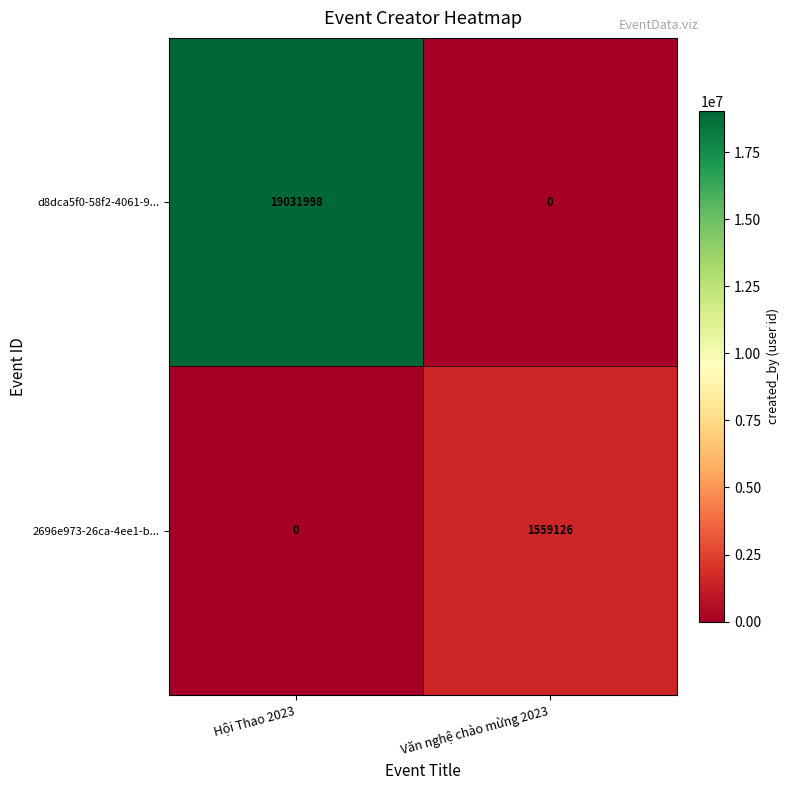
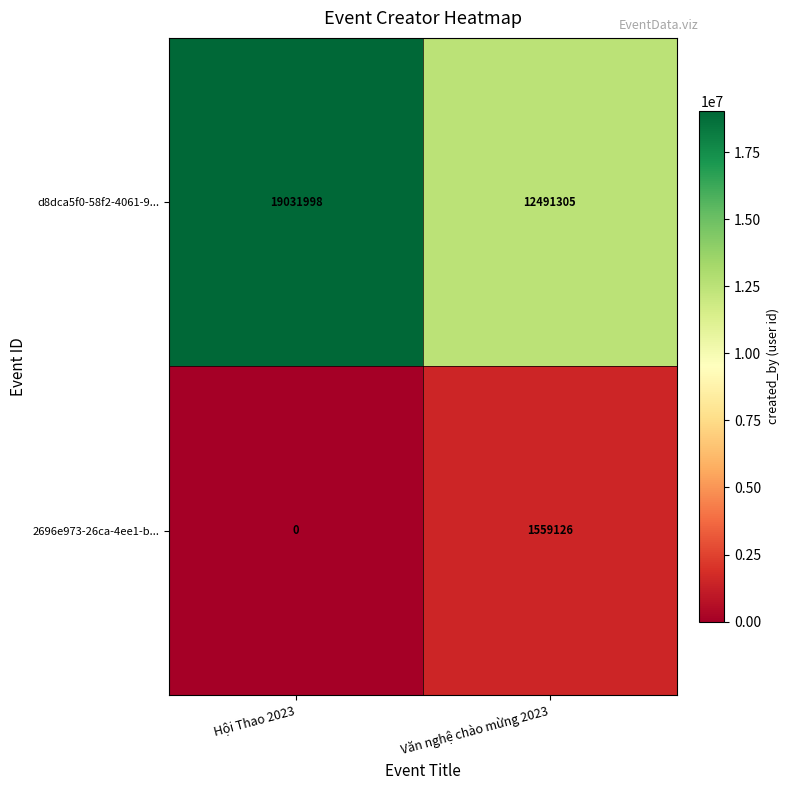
d8dca5f0-58f2-4061-9..., Văn nghệ chào mừng 2023: 0 -> 12491305
